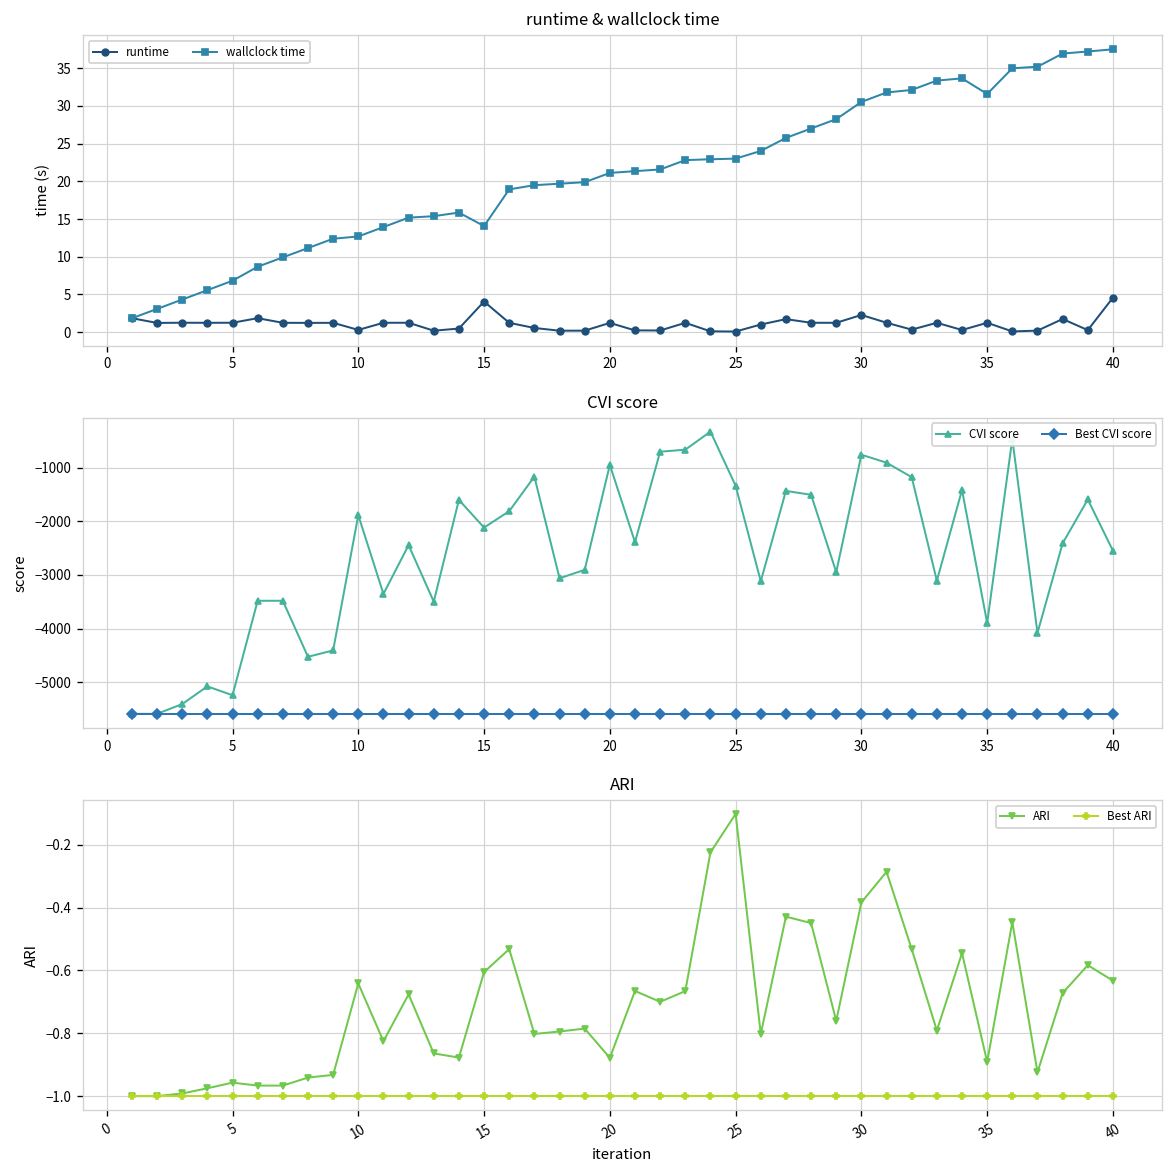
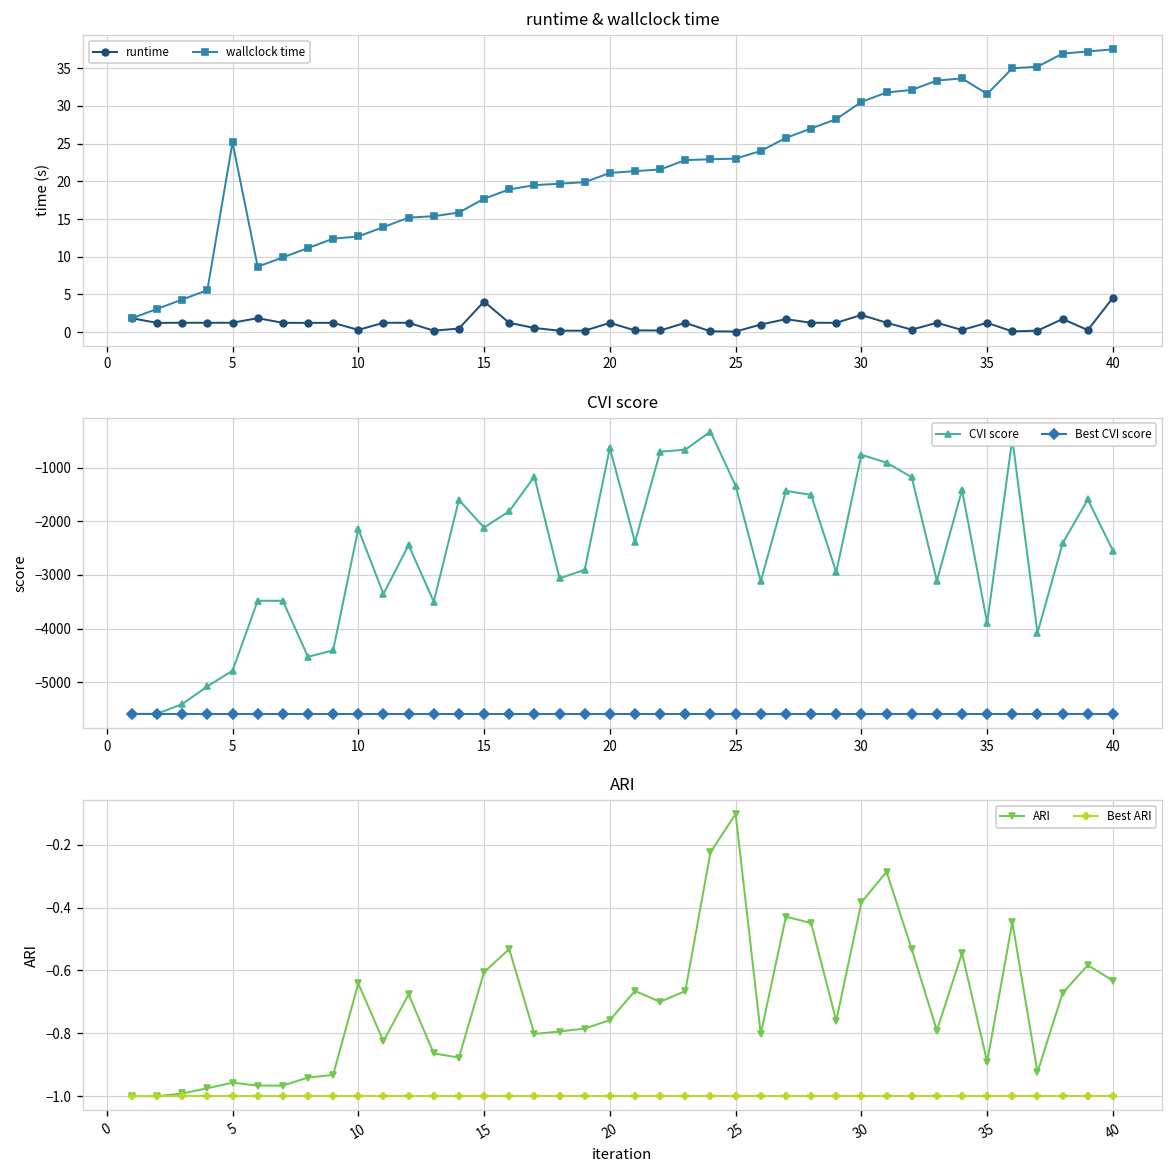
runtime & wallclock time, wallclock time, 5: 7 -> 25
runtime & wallclock time, wallclock time, 15: 14 -> 18
CVI score, CVI score, 5: -5200 -> -4800
CVI score, CVI score, 10: -1900 -> -2100
CVI score, CVI score, 20: -900 -> -600
ARI, ARI, 20: -0.88 -> -0.76
